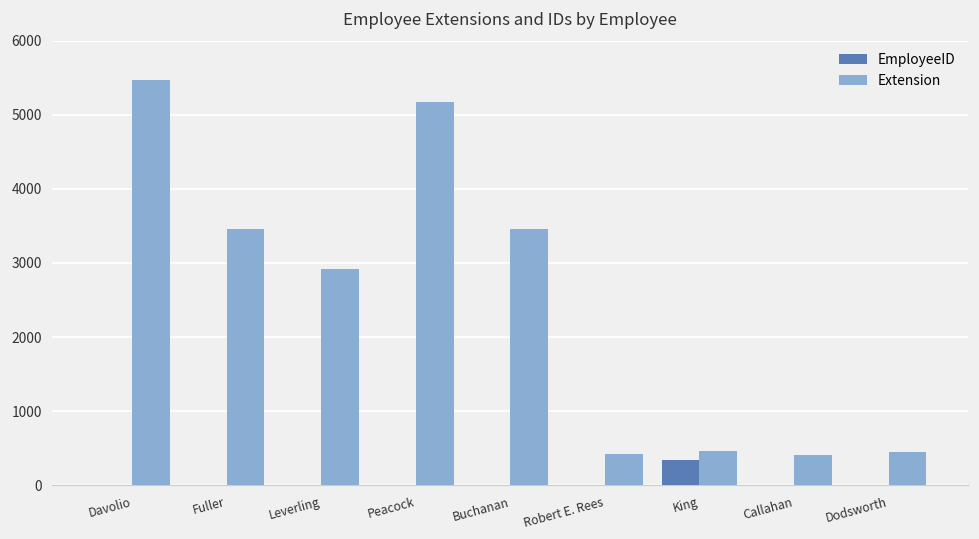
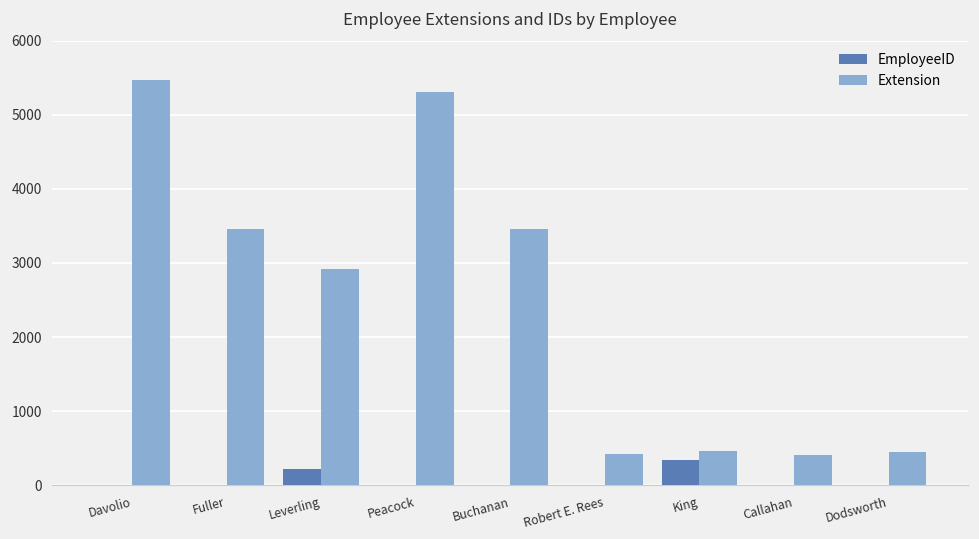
EmployeeID, Leverling: 0 -> 200
Extension, Peacock: 5200 -> 5300
